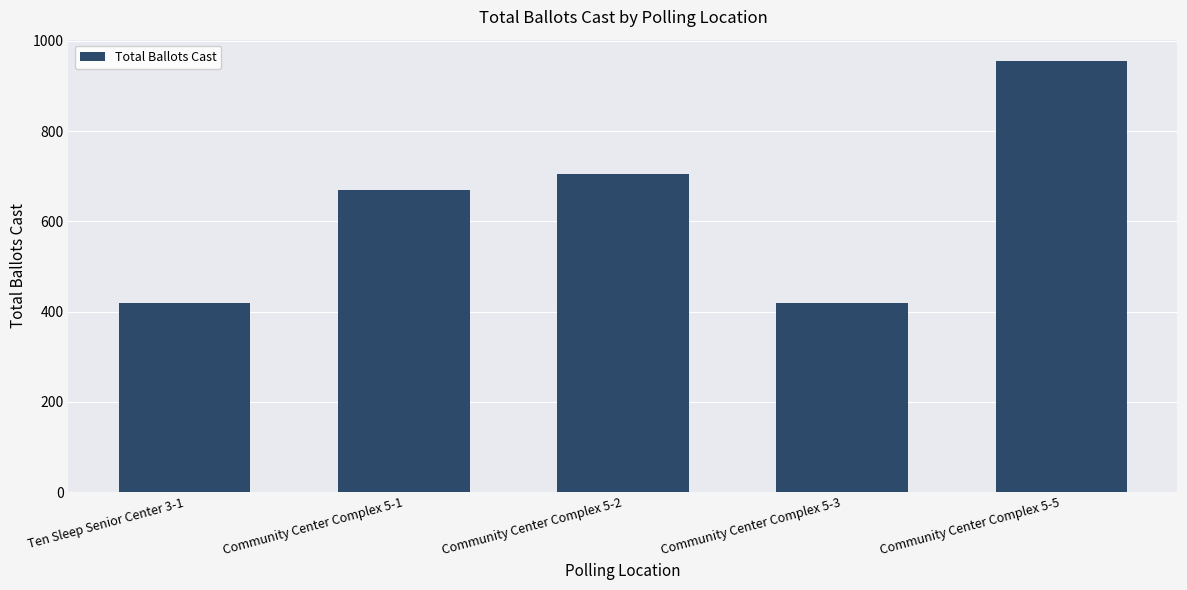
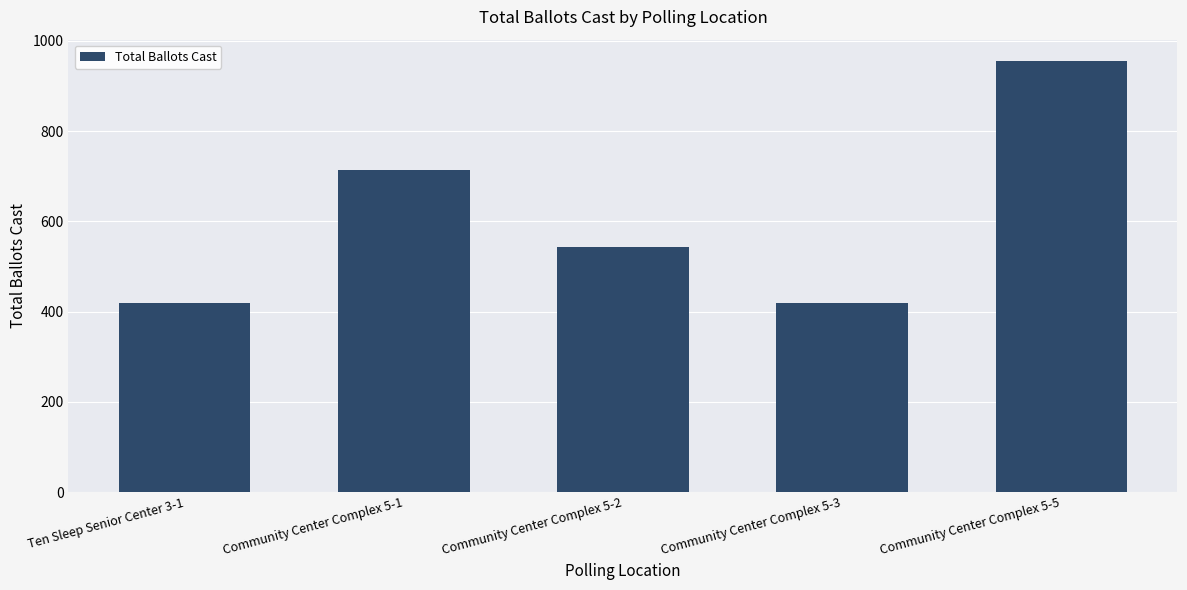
Community Center Complex 5-1: 670 -> 710
Community Center Complex 5-2: 710 -> 540
